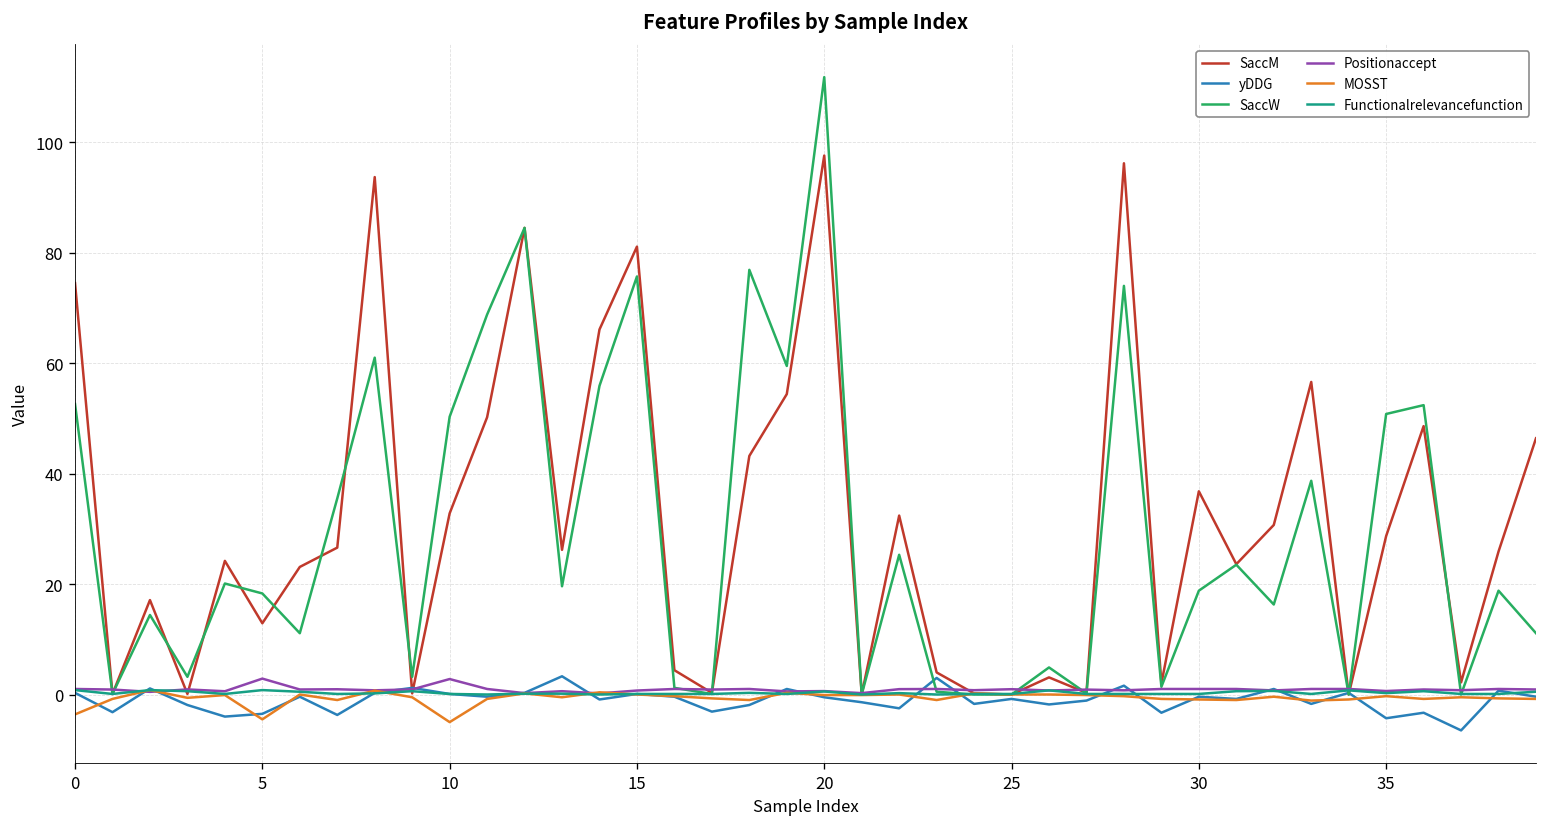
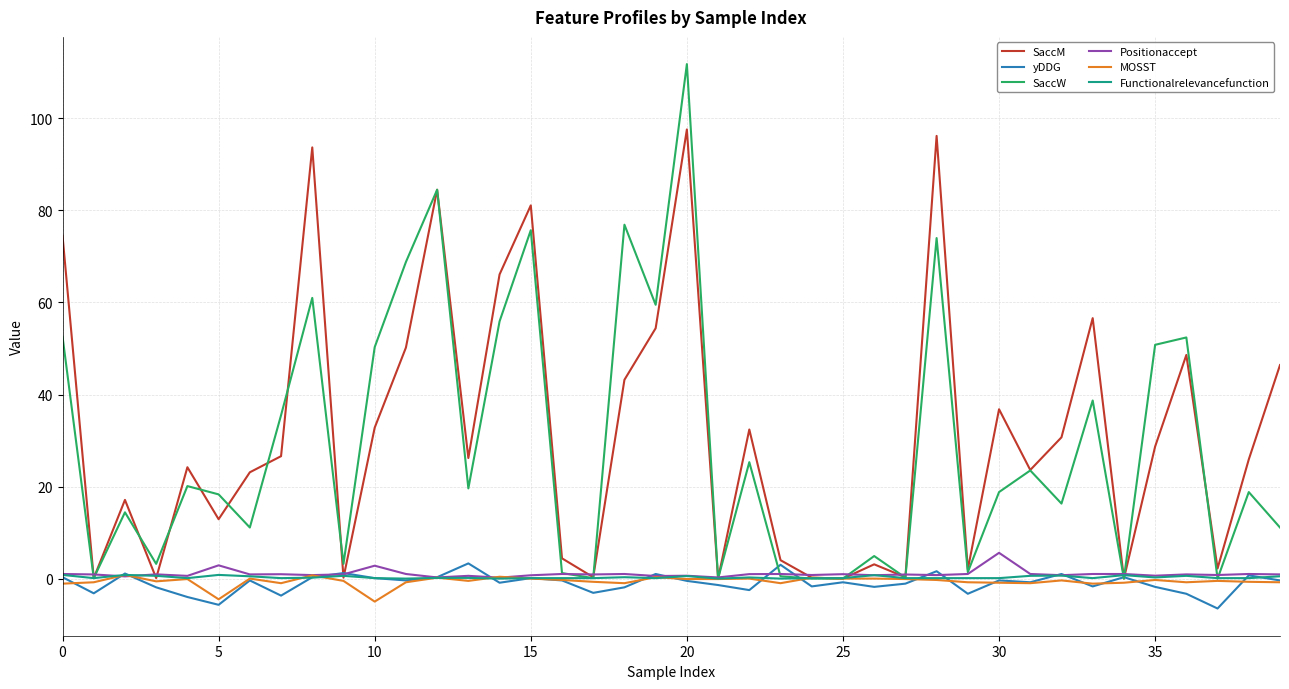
MOSST, 0: -4 -> -1
yDDG, 5: -4 -> -6
Positionaccept, 30: 1 -> 6
yDDG, 35: -4 -> -2
